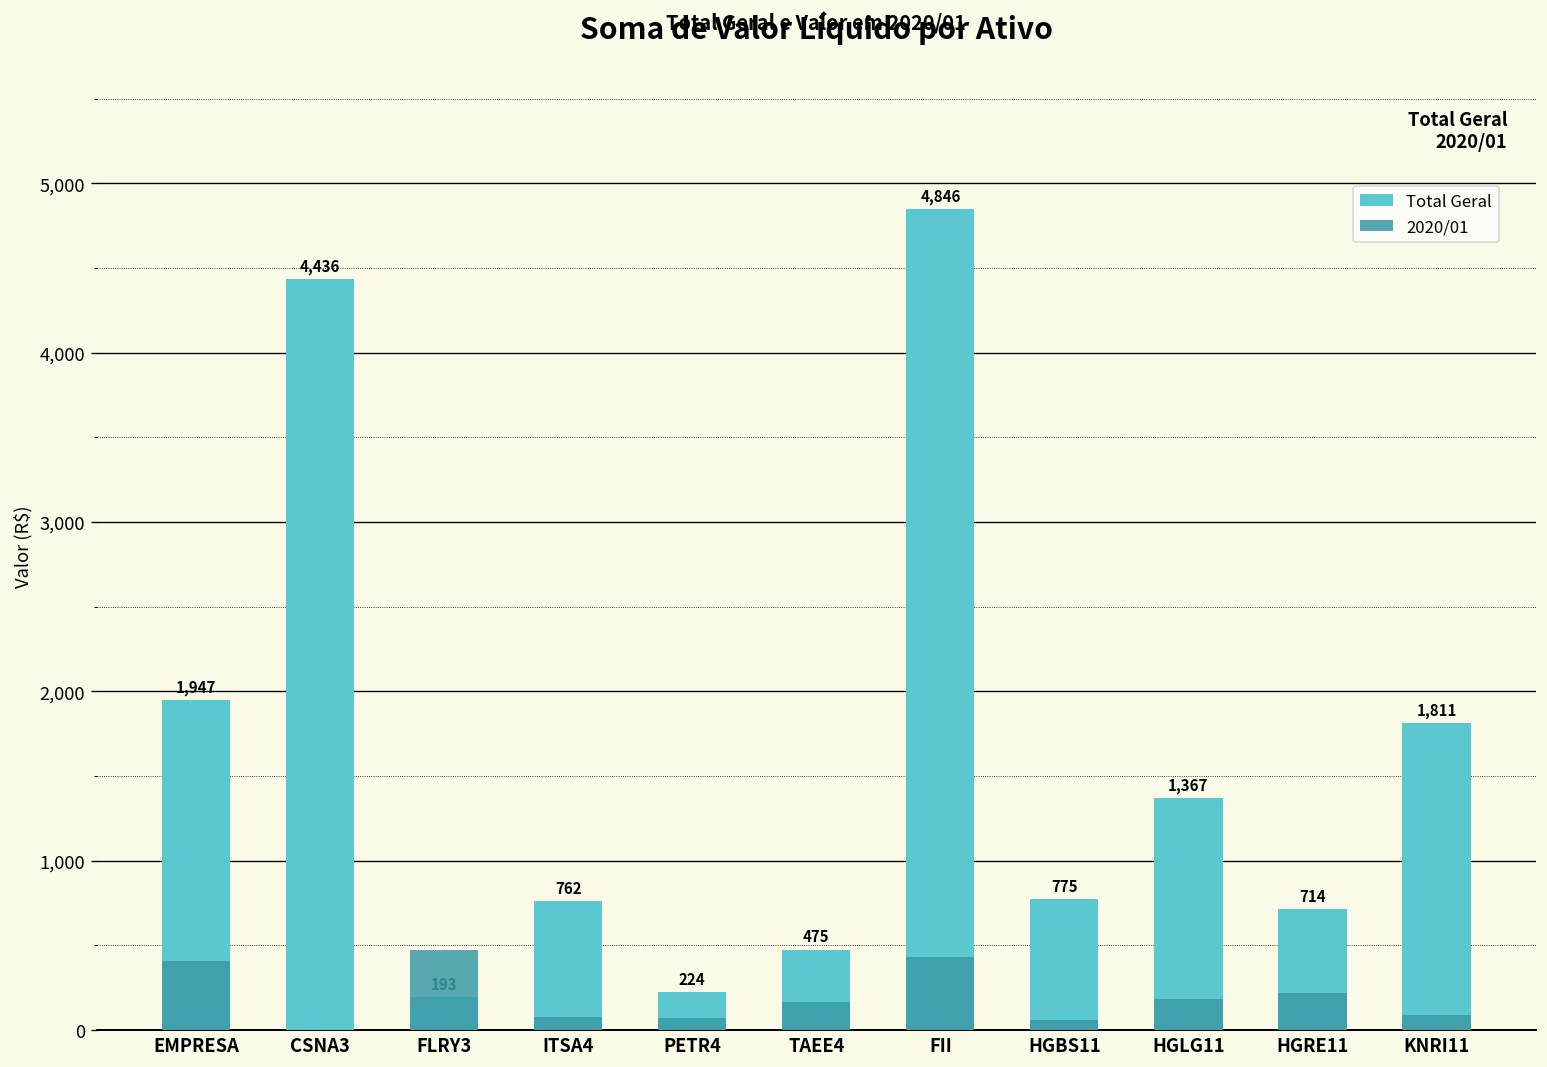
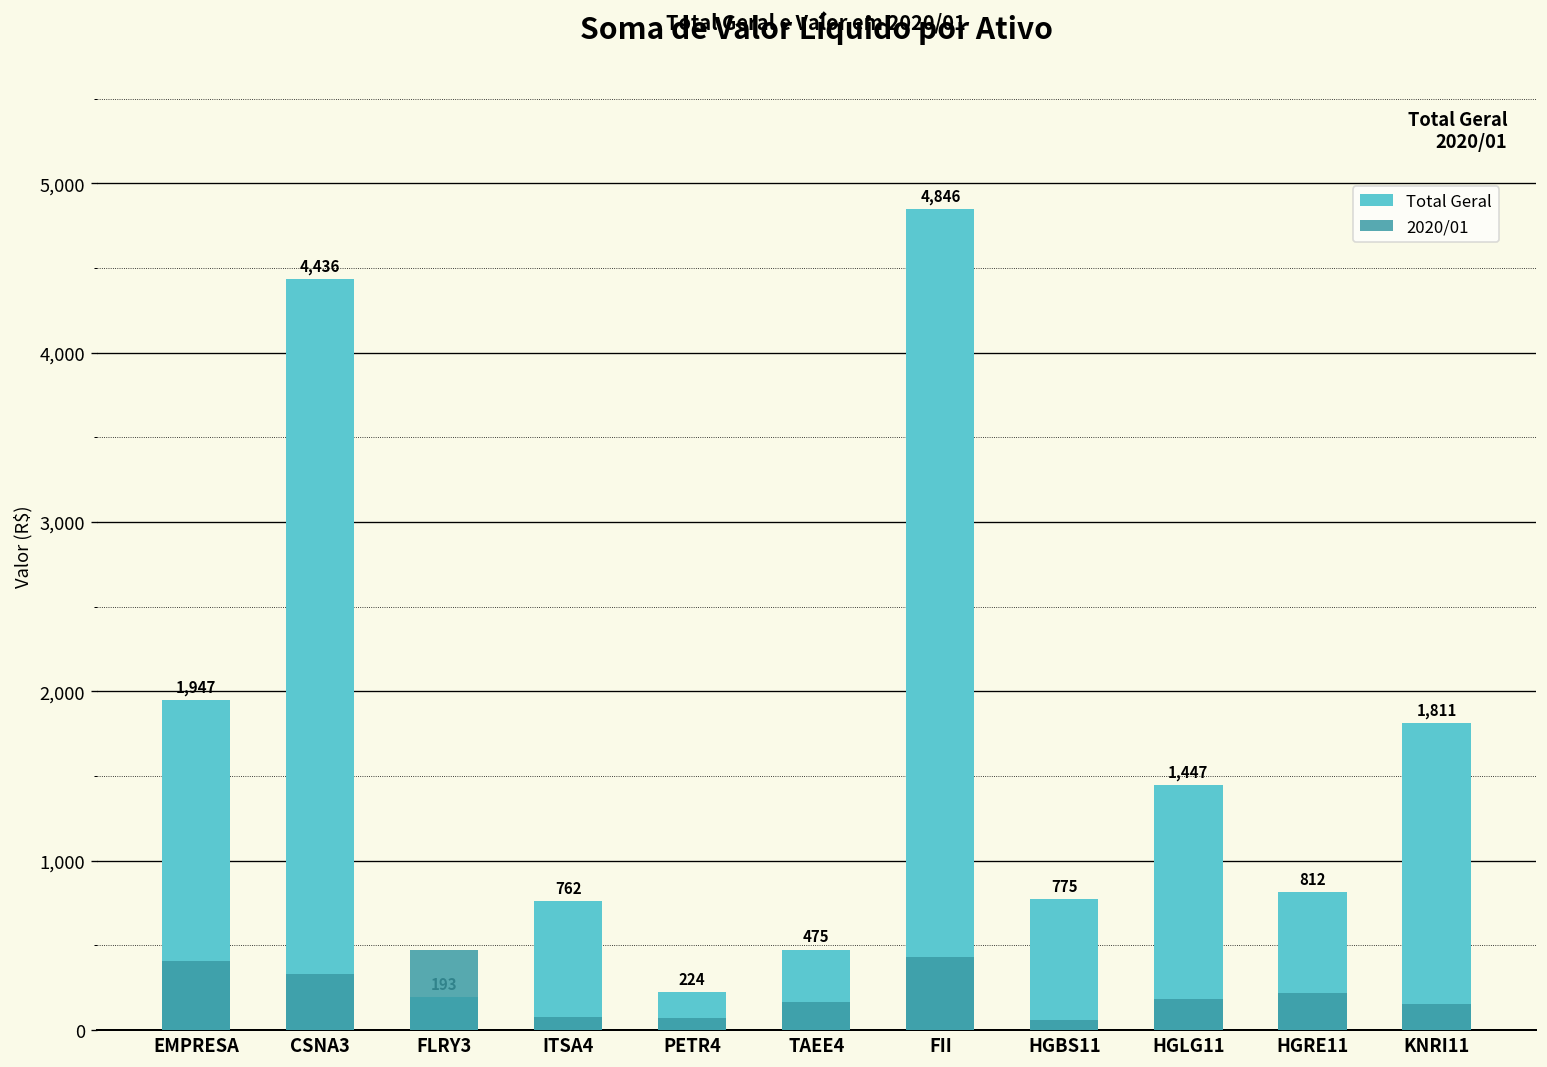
2020/01, CSNA3: 0 -> 330
Total Geral, HGLG11: 1,367 -> 1,447
Total Geral, HGRE11: 714 -> 812
2020/01, KNRI11: 90 -> 150
